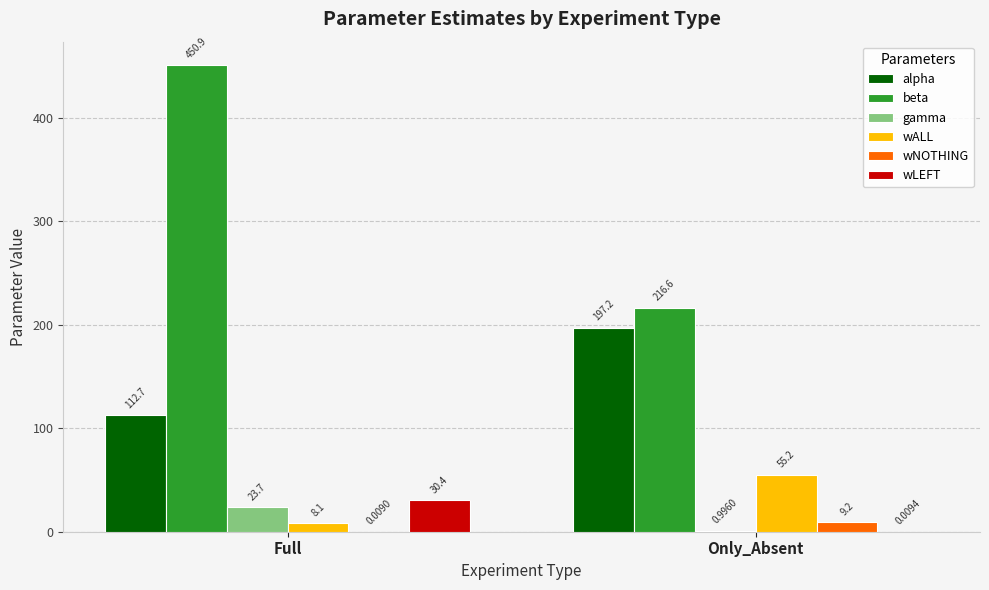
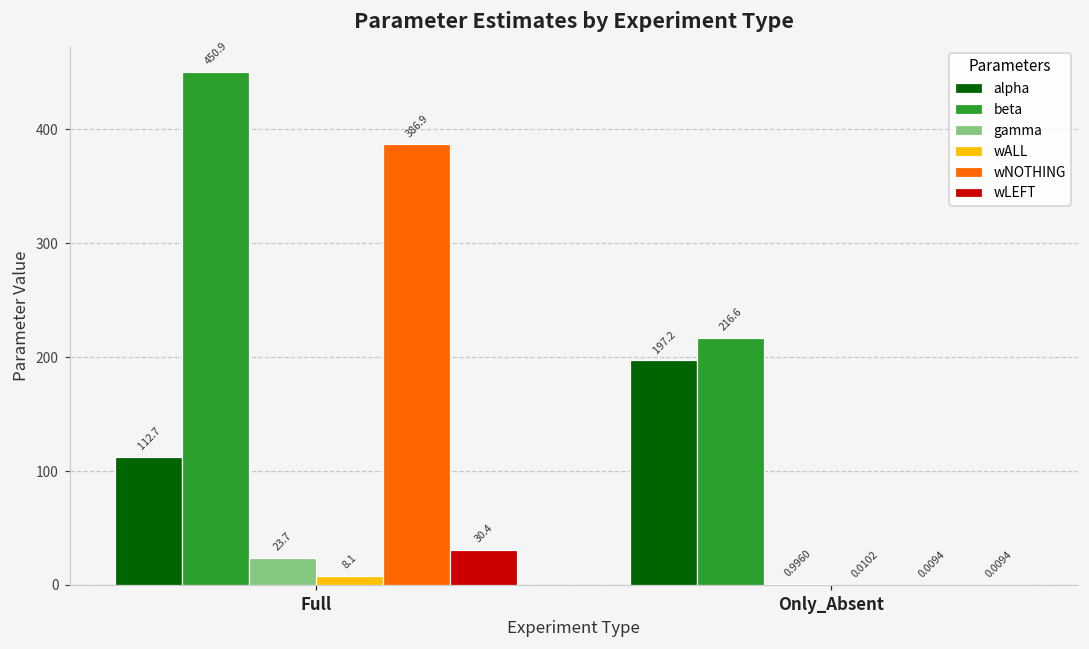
wNOTHING, Full: 0.0090 -> 386.9
wALL, Only_Absent: 55.2 -> 0.0102
wNOTHING, Only_Absent: 9.2 -> 0.0094
